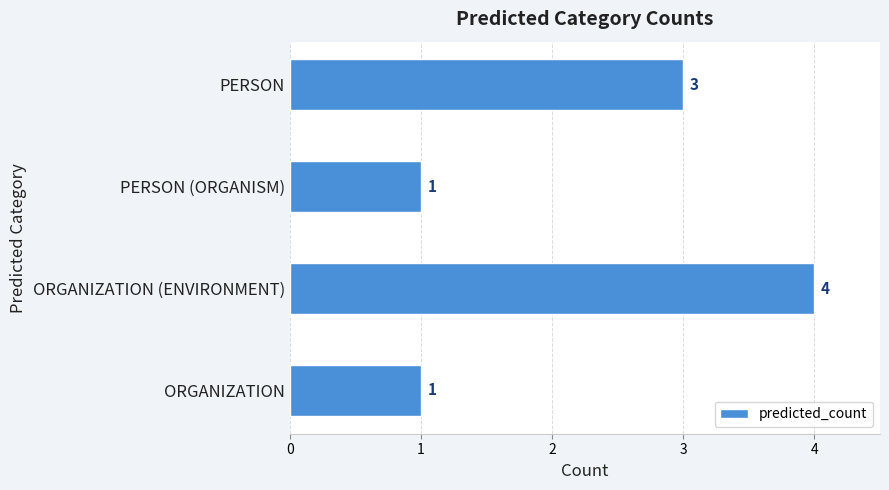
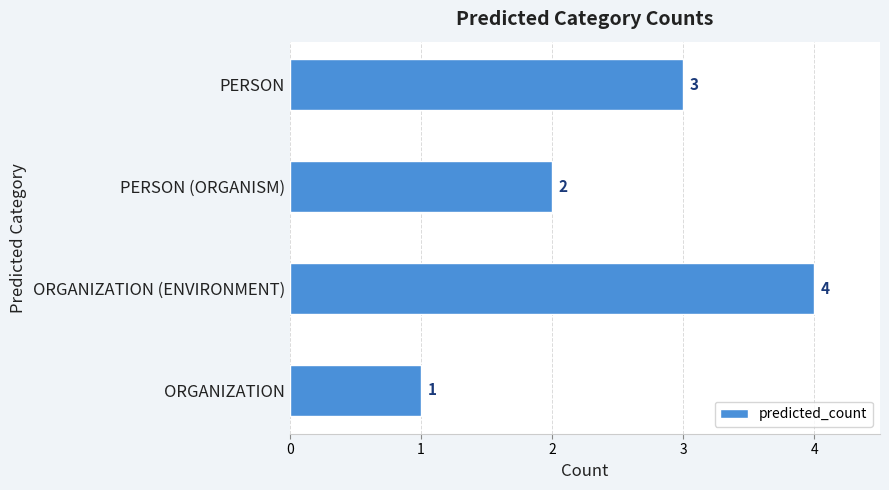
PERSON (ORGANISM): 1 -> 2
